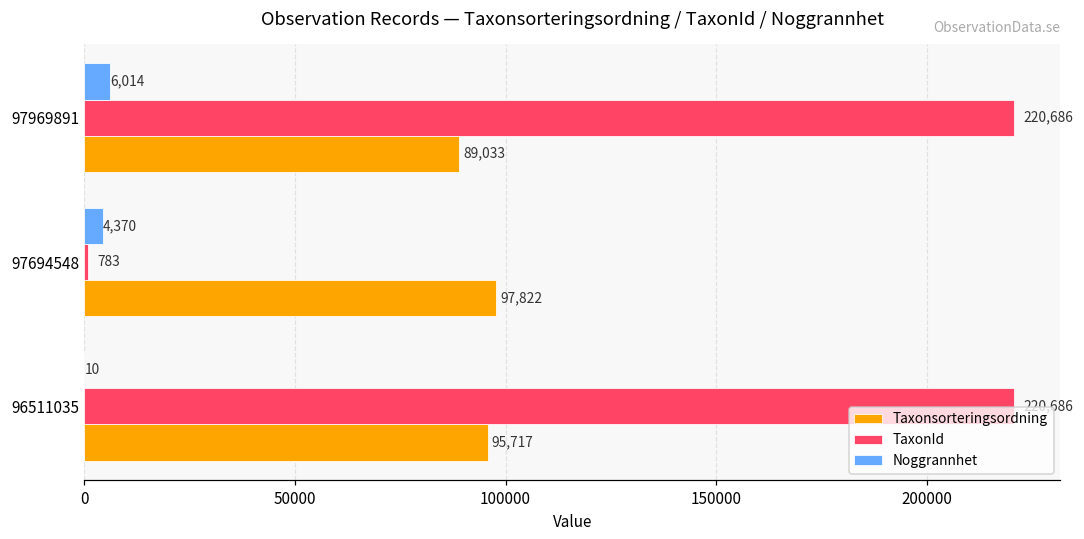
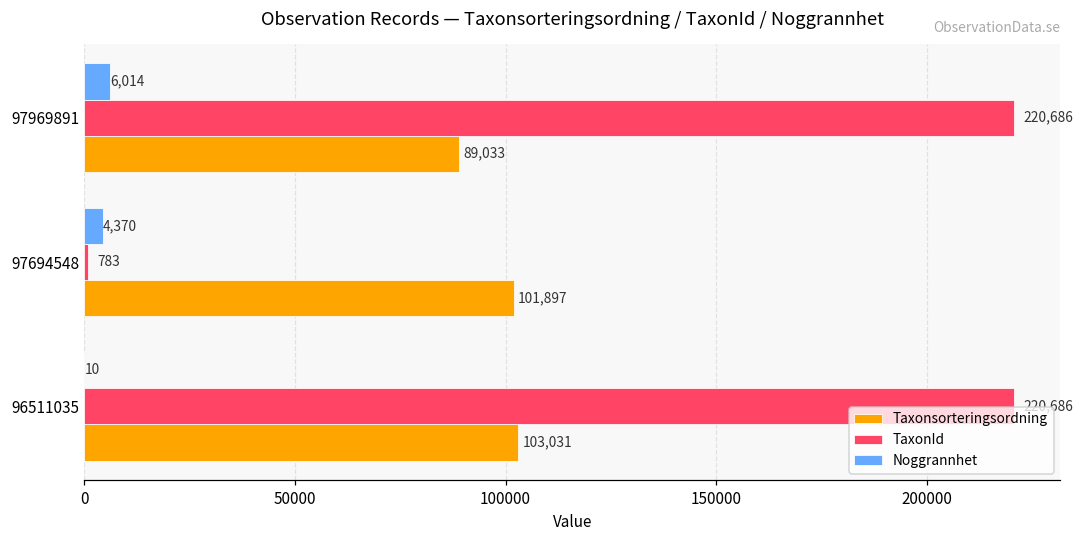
Taxonsorteringsordning, 97694548: 97,822 -> 101,897
Taxonsorteringsordning, 96511035: 95,717 -> 103,031
